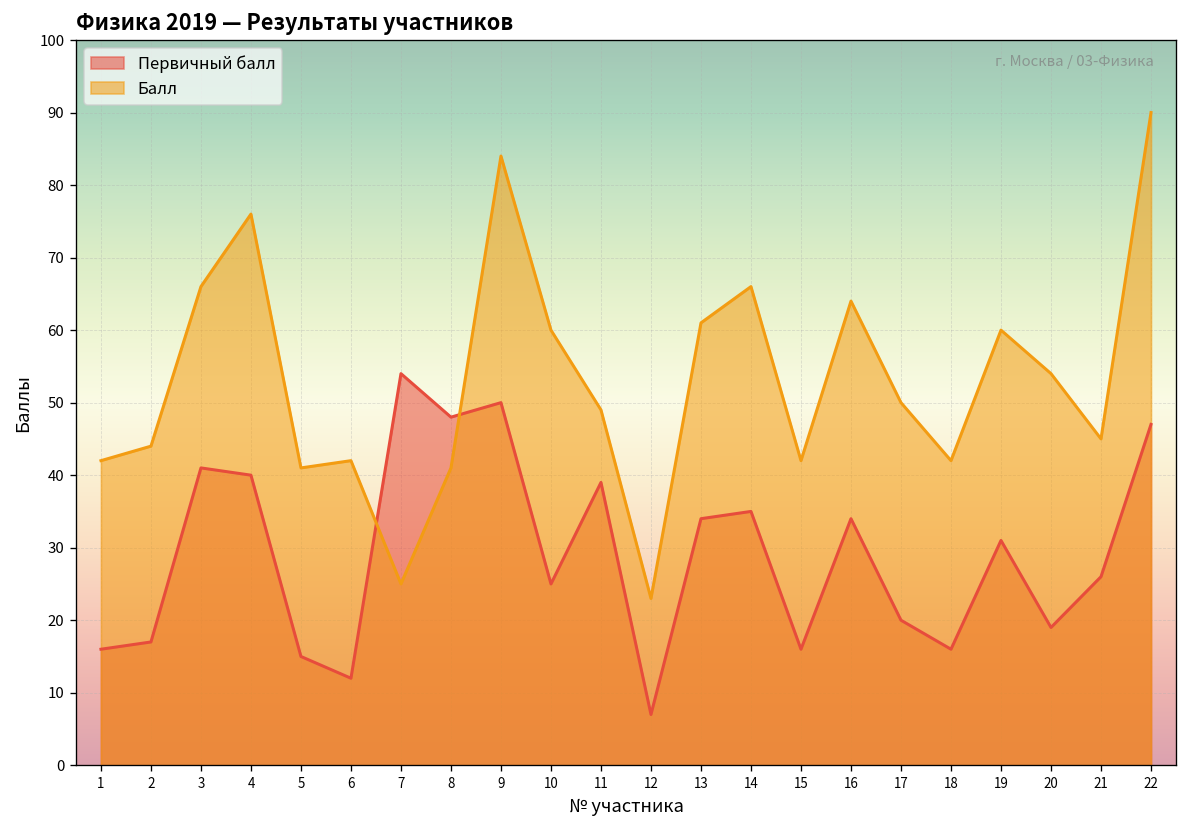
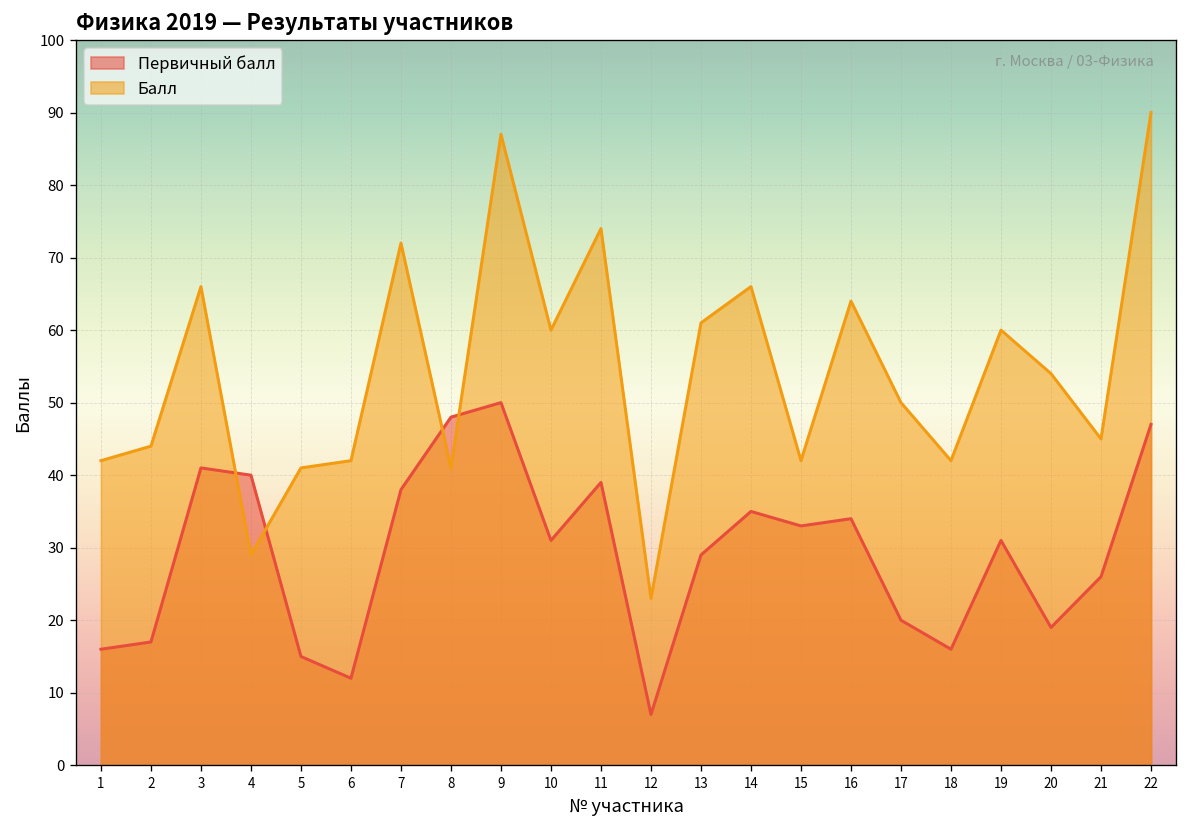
Балл, 4: 76 -> 29
Первичный балл, 7: 54 -> 38
Балл, 7: 25 -> 72
Балл, 9: 84 -> 87
Первичный балл, 10: 25 -> 31
Балл, 11: 49 -> 74
Первичный балл, 13: 34 -> 29
Первичный балл, 15: 16 -> 33
